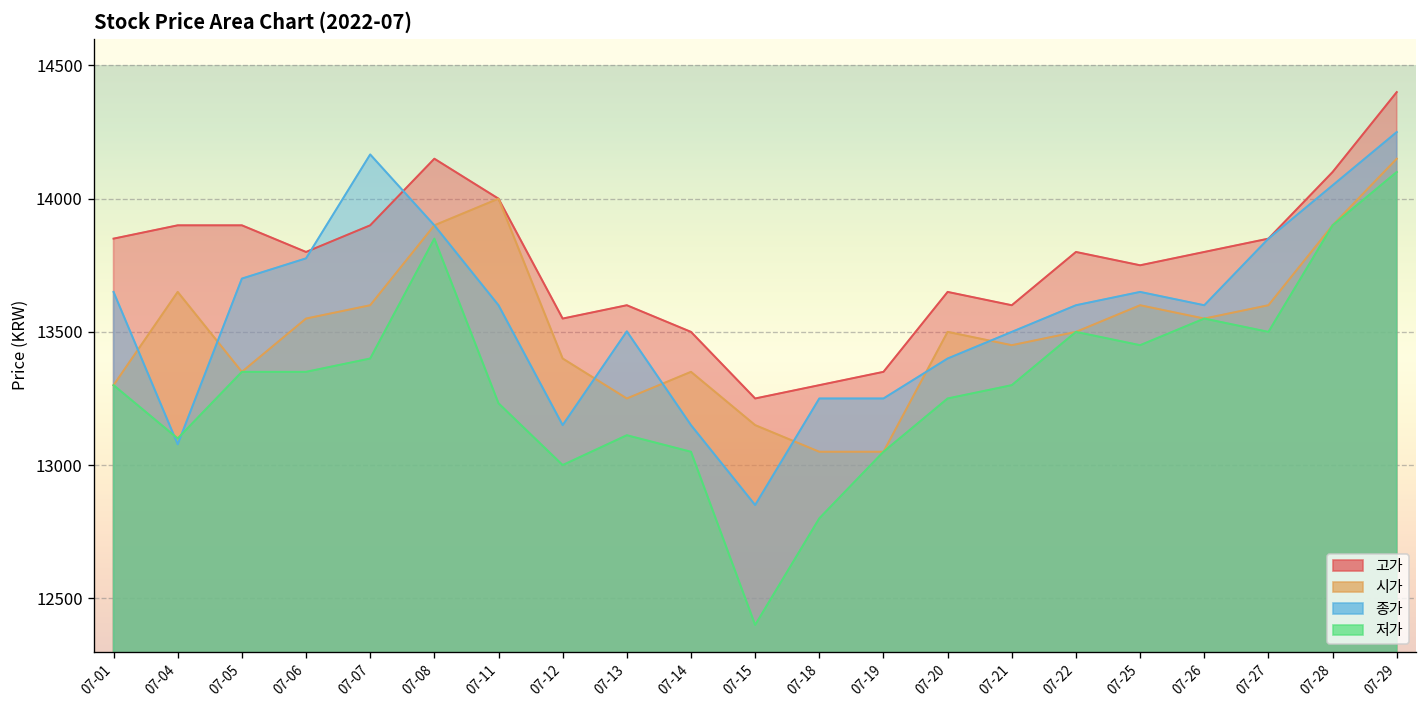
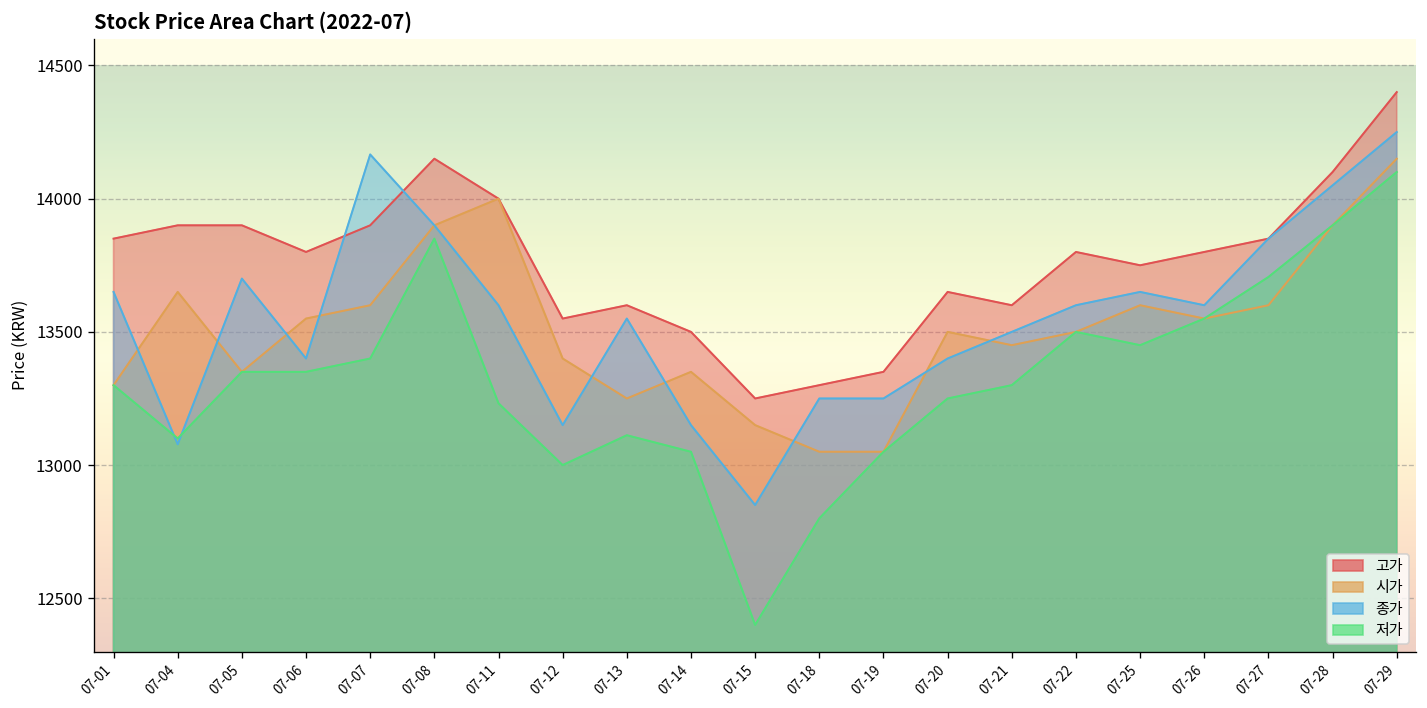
종가, 07-06: 13780 -> 13400
종가, 07-13: 13500 -> 13550
저가, 07-27: 13500 -> 13710
